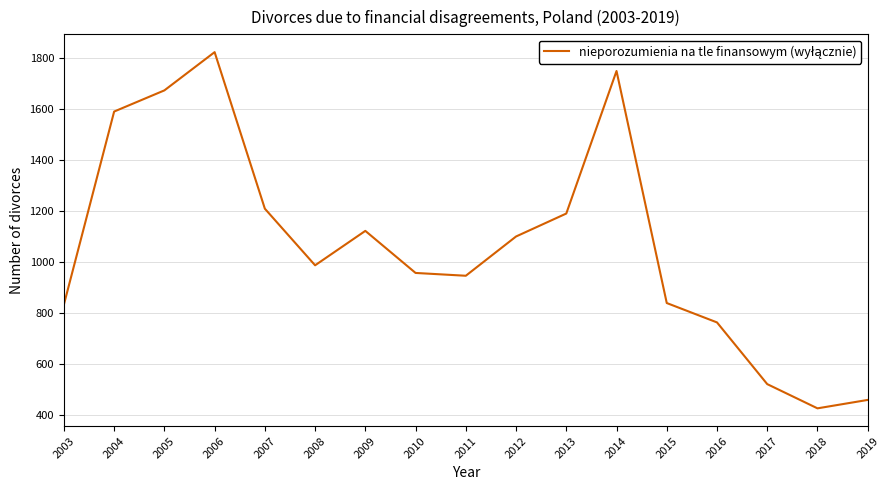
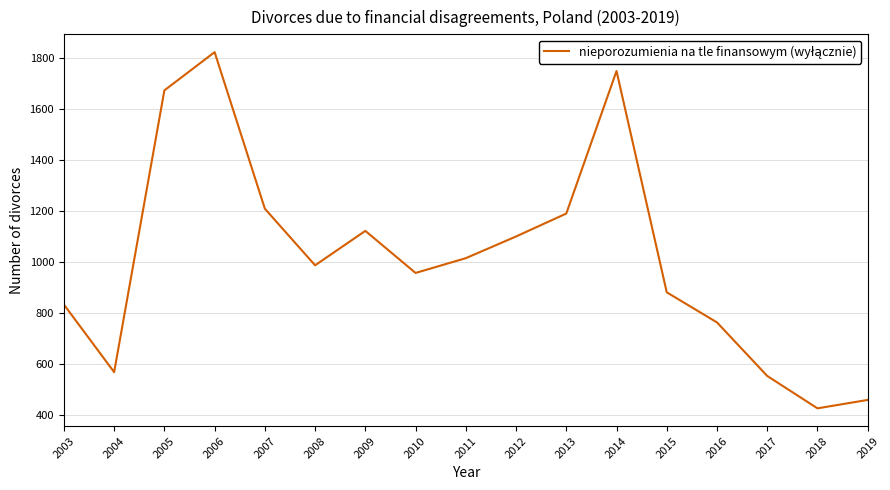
2004: 1590 -> 570
2011: 950 -> 1020
2015: 840 -> 880
2017: 520 -> 550
